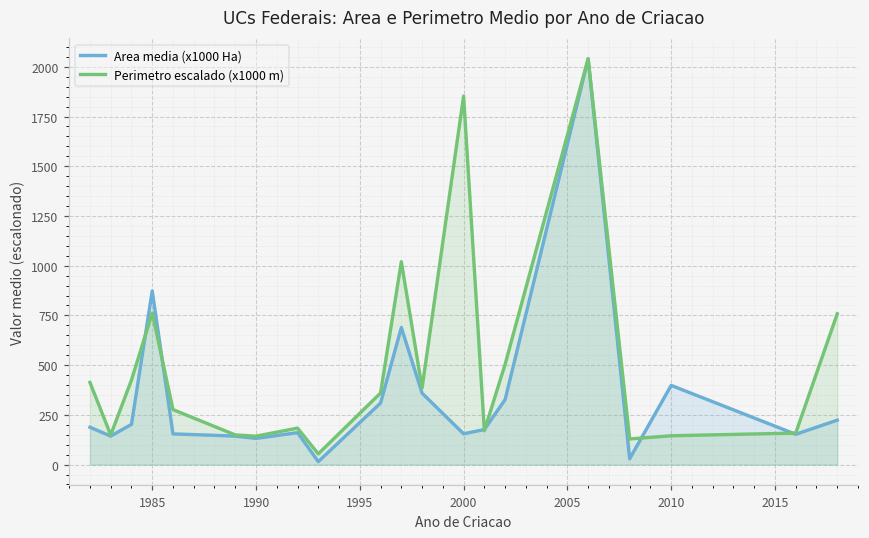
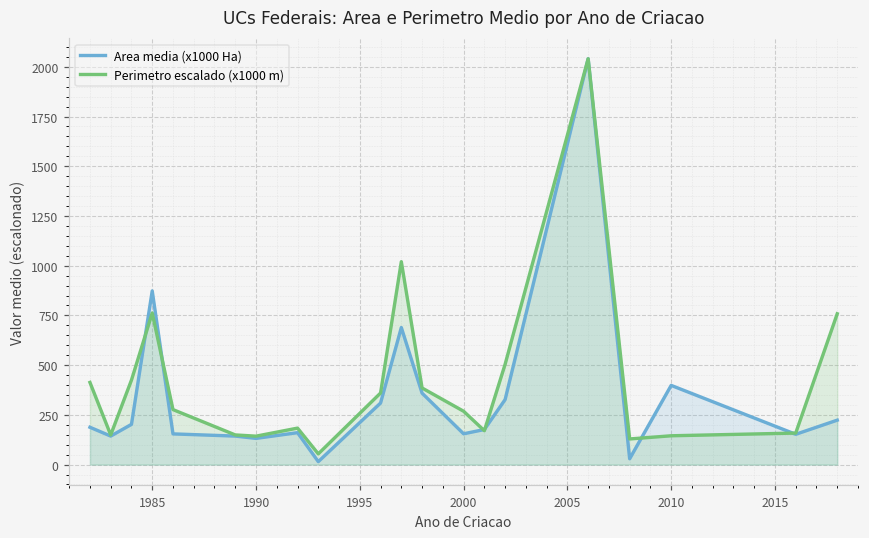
Perimetro escalado (x1000 m), 2000: 1850 -> 270
